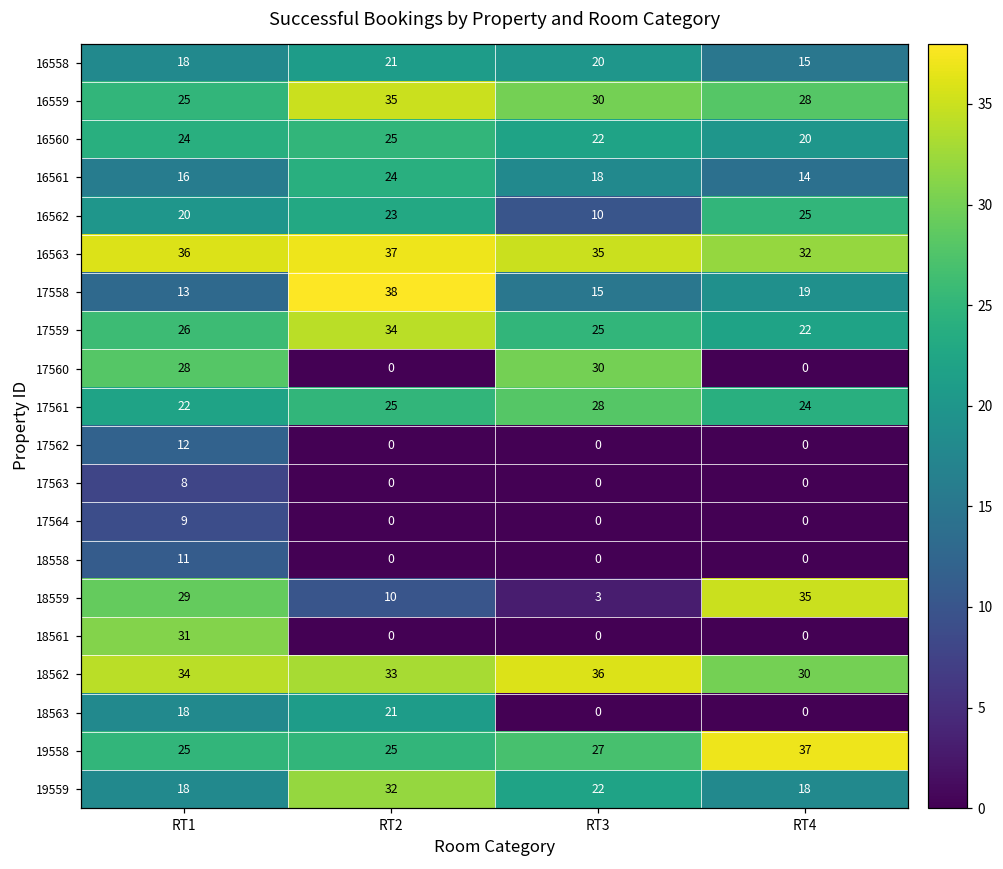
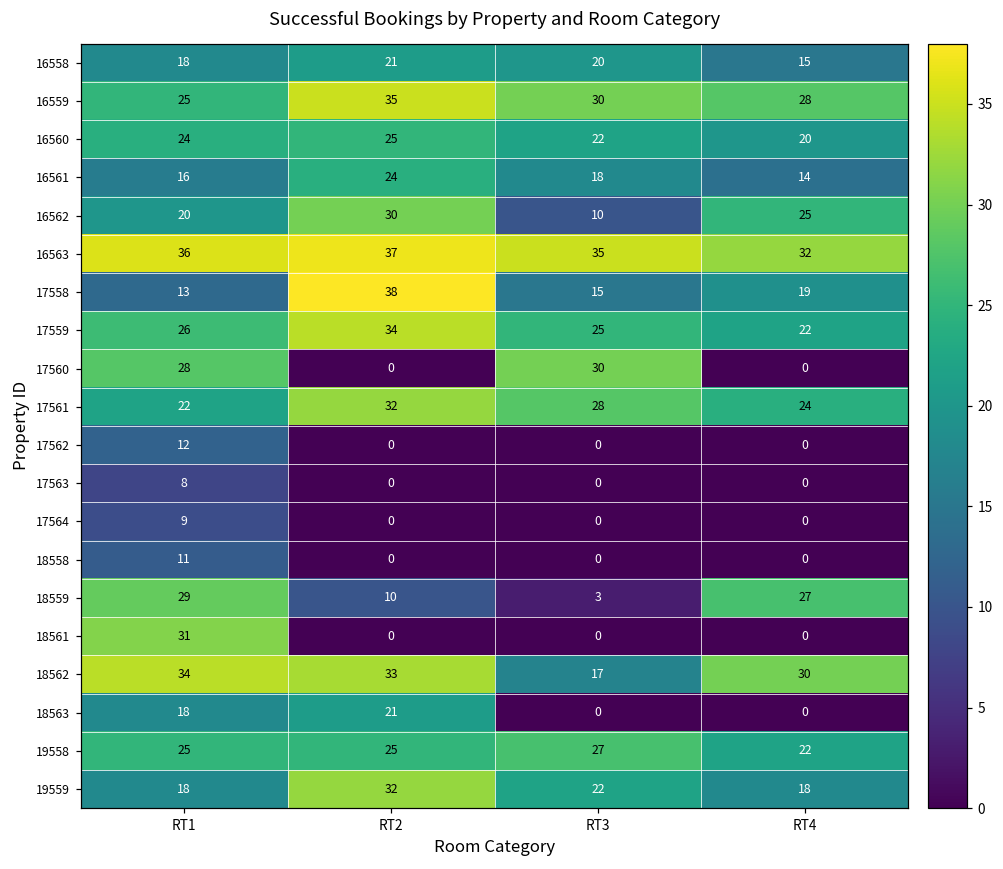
16562, RT2: 23 -> 30
17561, RT2: 25 -> 32
18559, RT4: 35 -> 27
18562, RT3: 36 -> 17
19558, RT4: 37 -> 22
